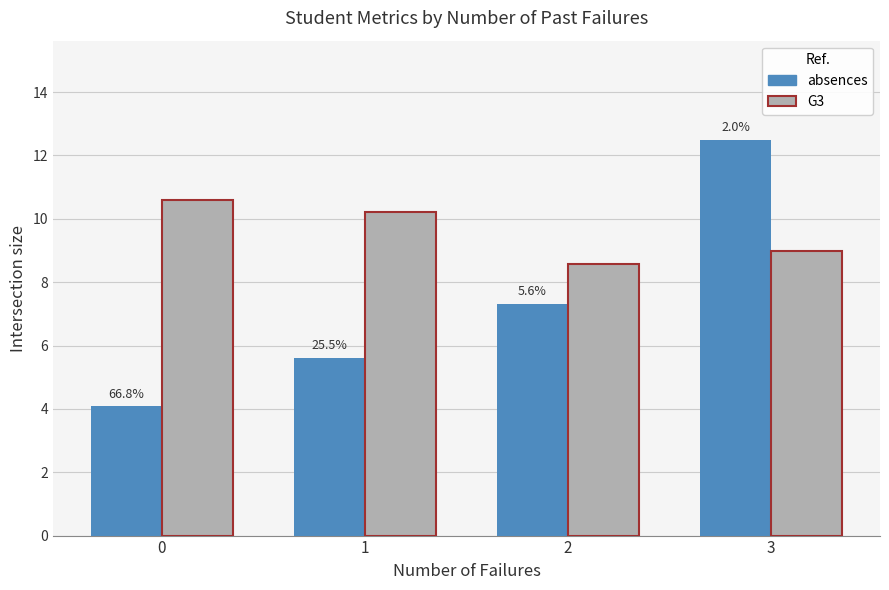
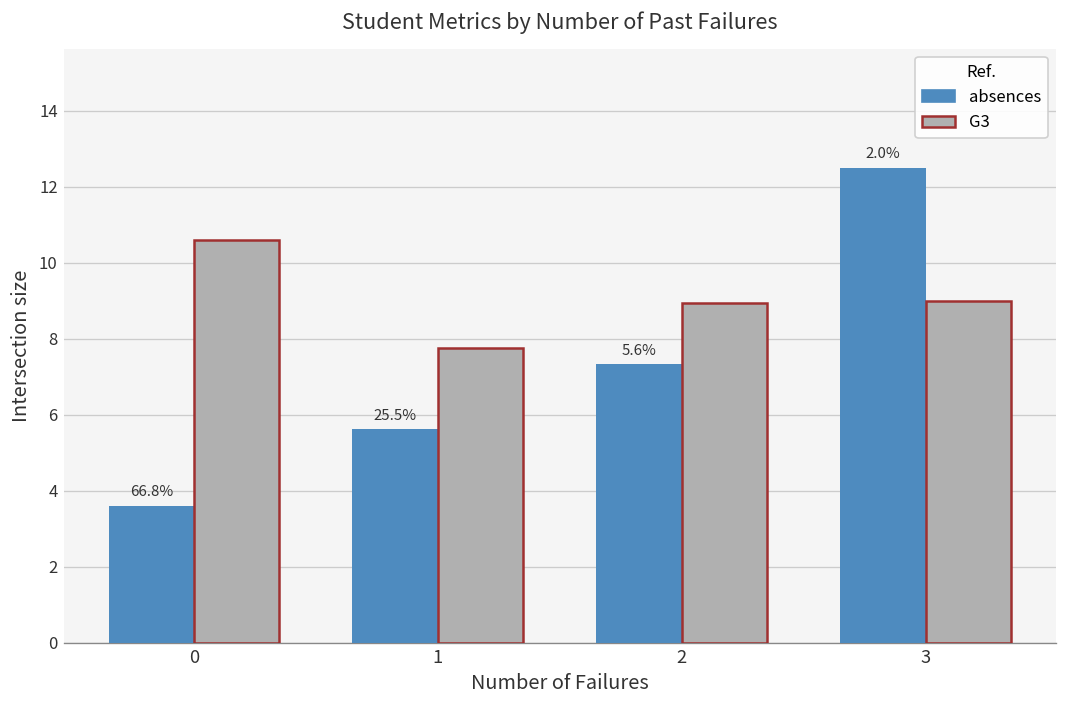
absences, 0: 4.1 -> 3.6
G3, 1: 10.2 -> 7.8
G3, 2: 8.6 -> 9.0
